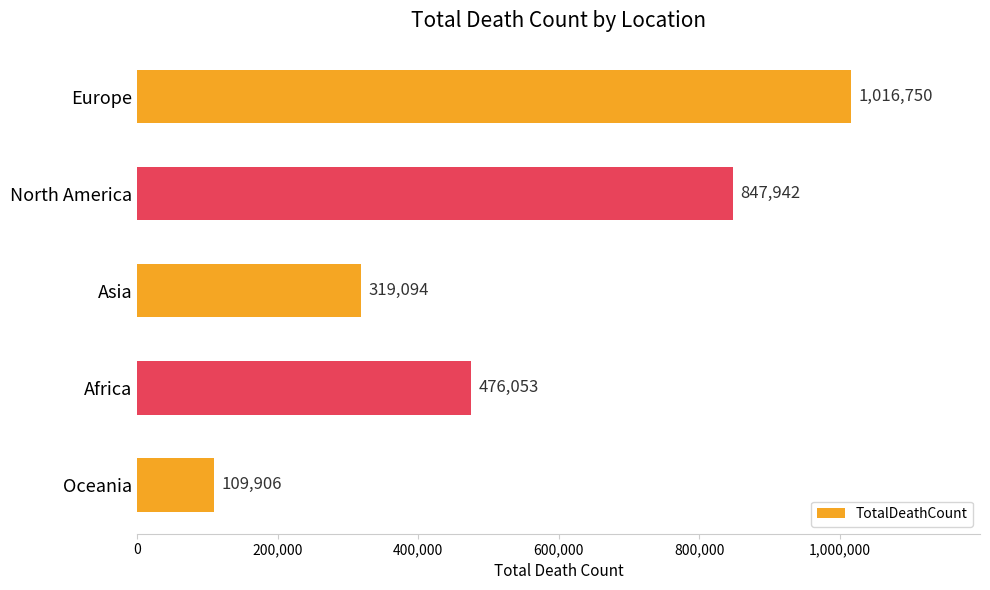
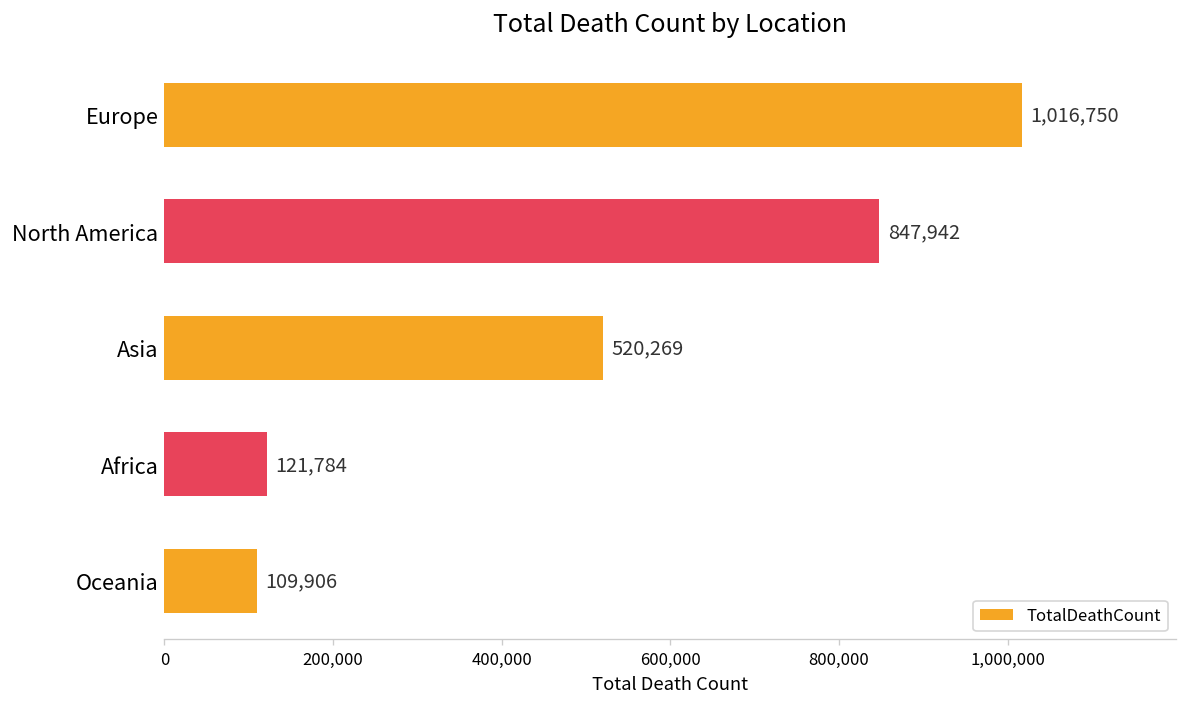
Asia: 319,094 -> 520,269
Africa: 476,053 -> 121,784
